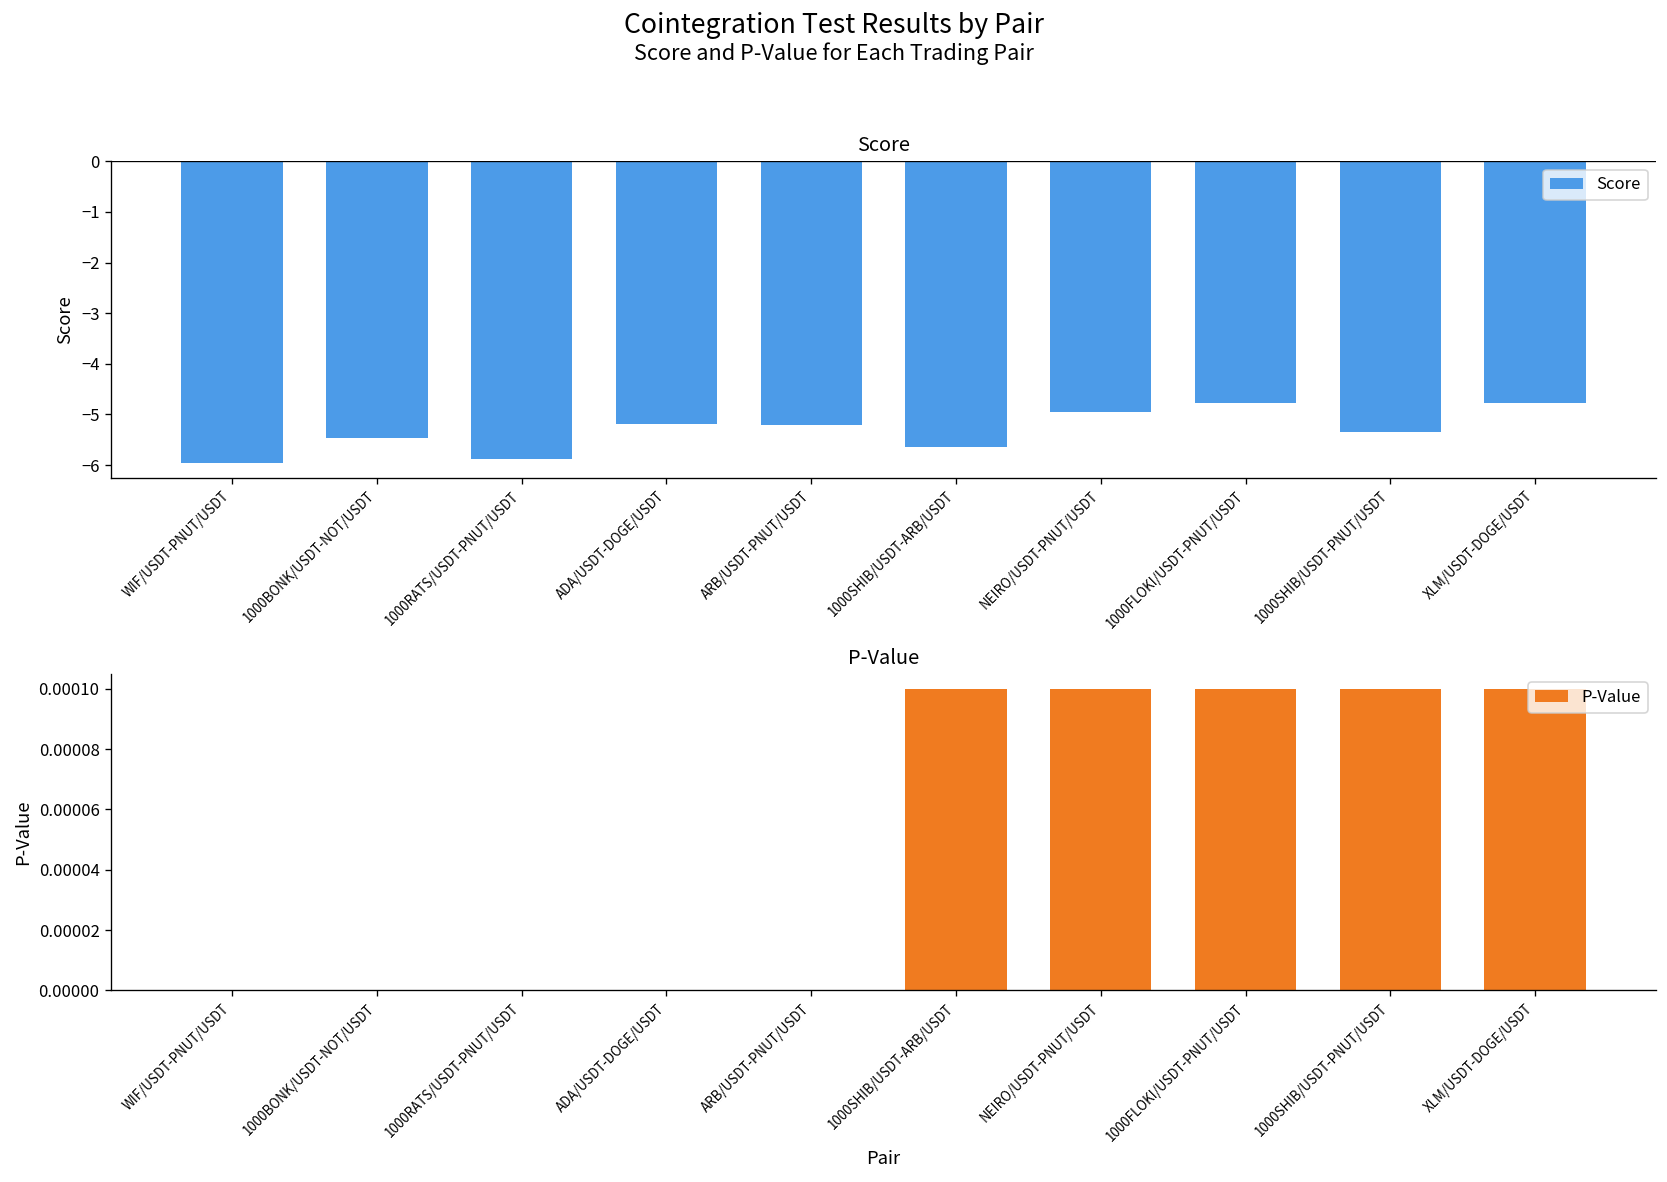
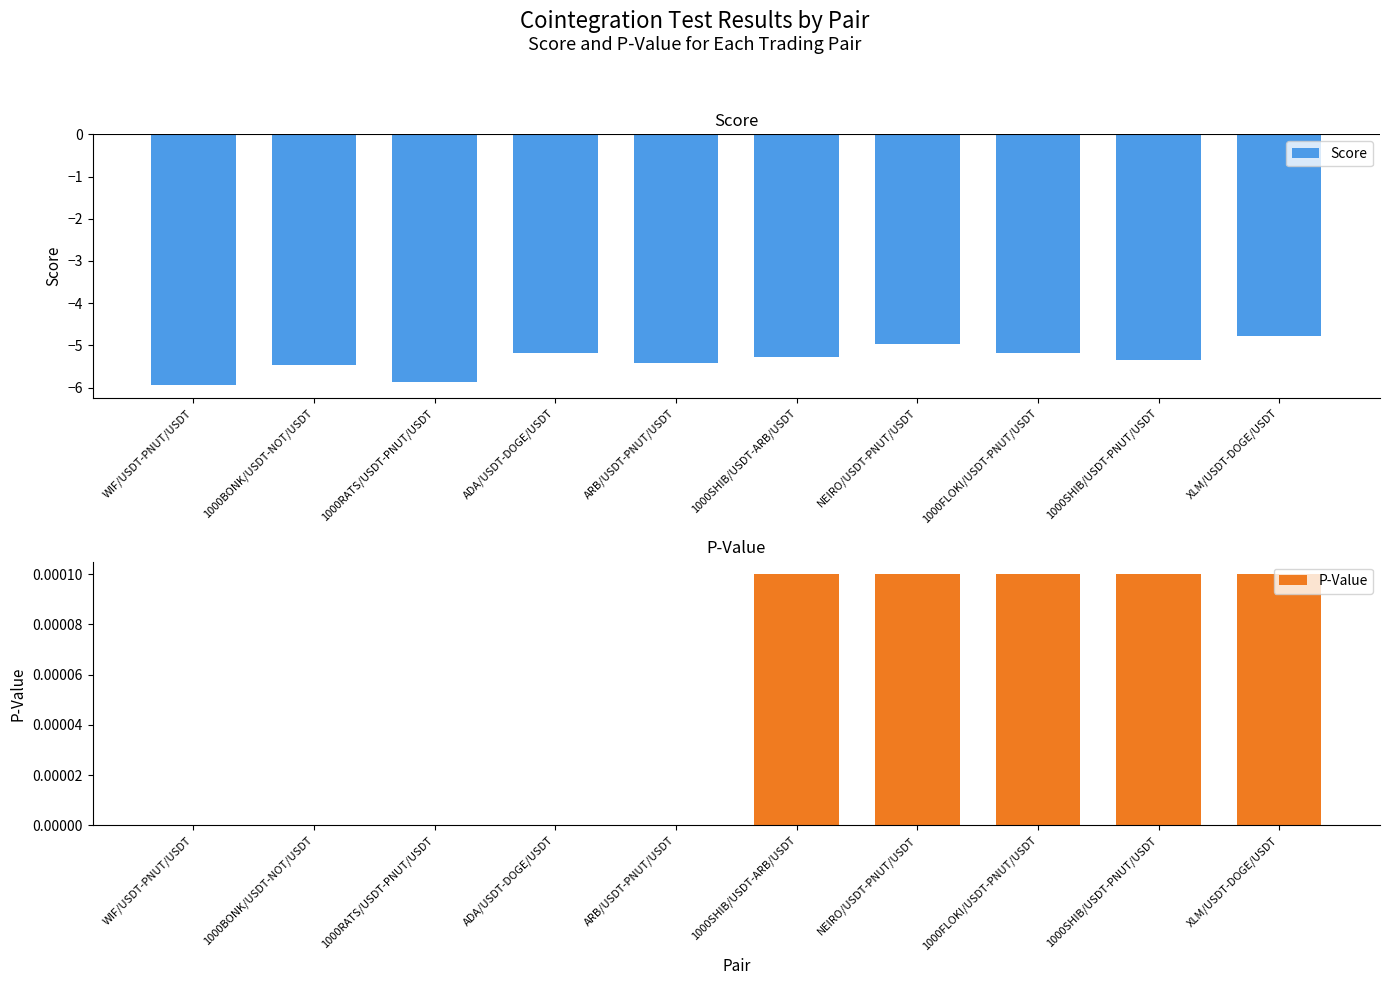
Score, ARB/USDT-PNUT/USDT: -5.2 -> -5.4
Score, 1000SHIB/USDT-ARB/USDT: -5.6 -> -5.3
Score, 1000FLOKI/USDT-PNUT/USDT: -4.8 -> -5.2
